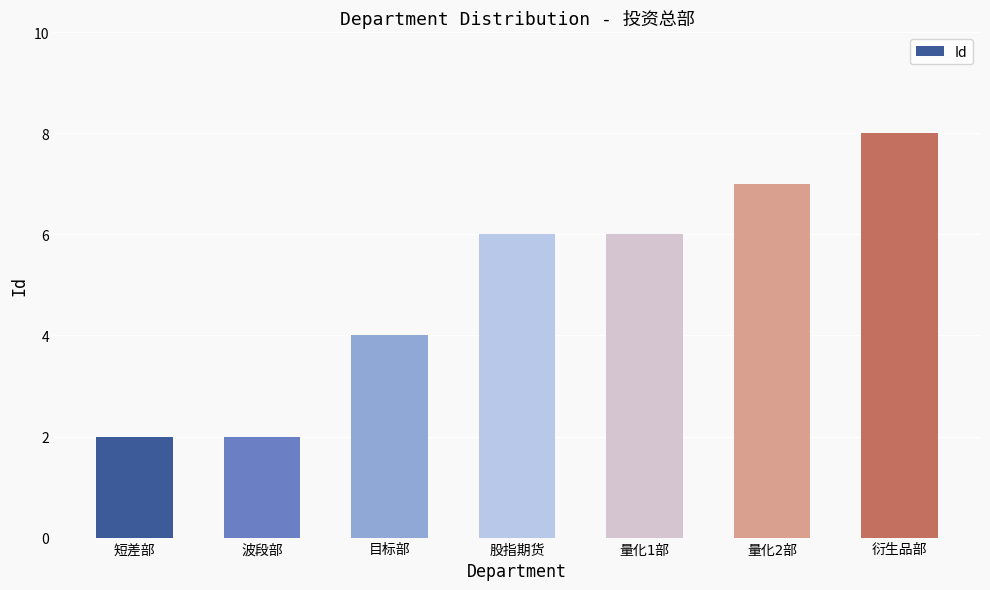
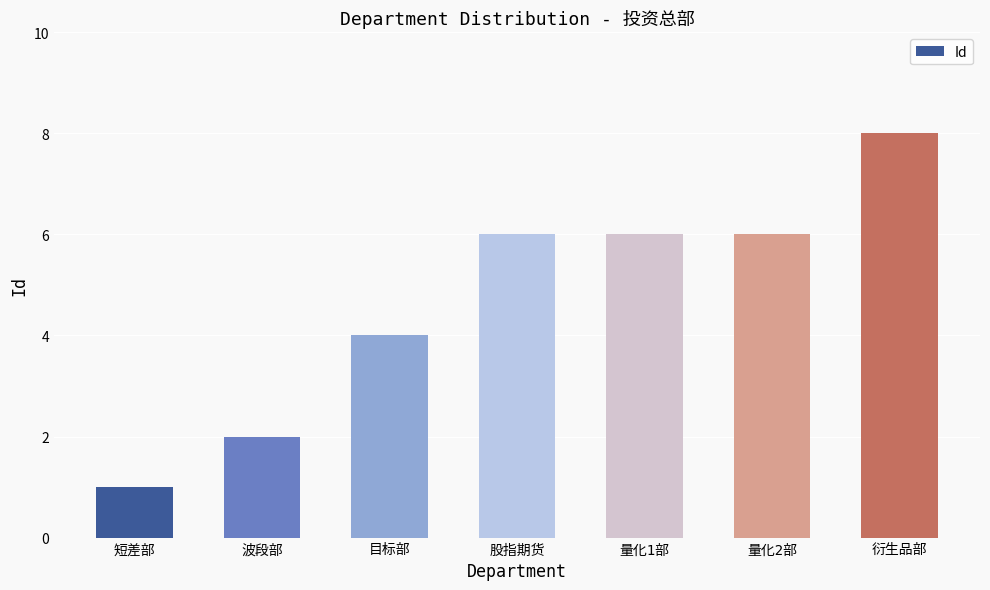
短差部: 2 -> 1
量化2部: 7 -> 6
